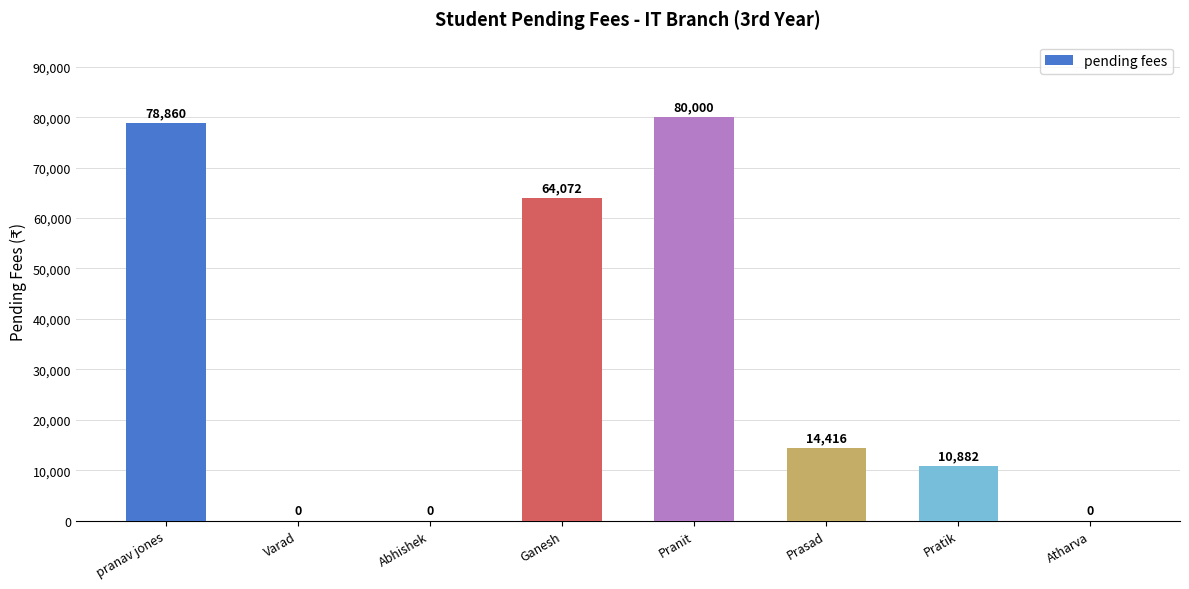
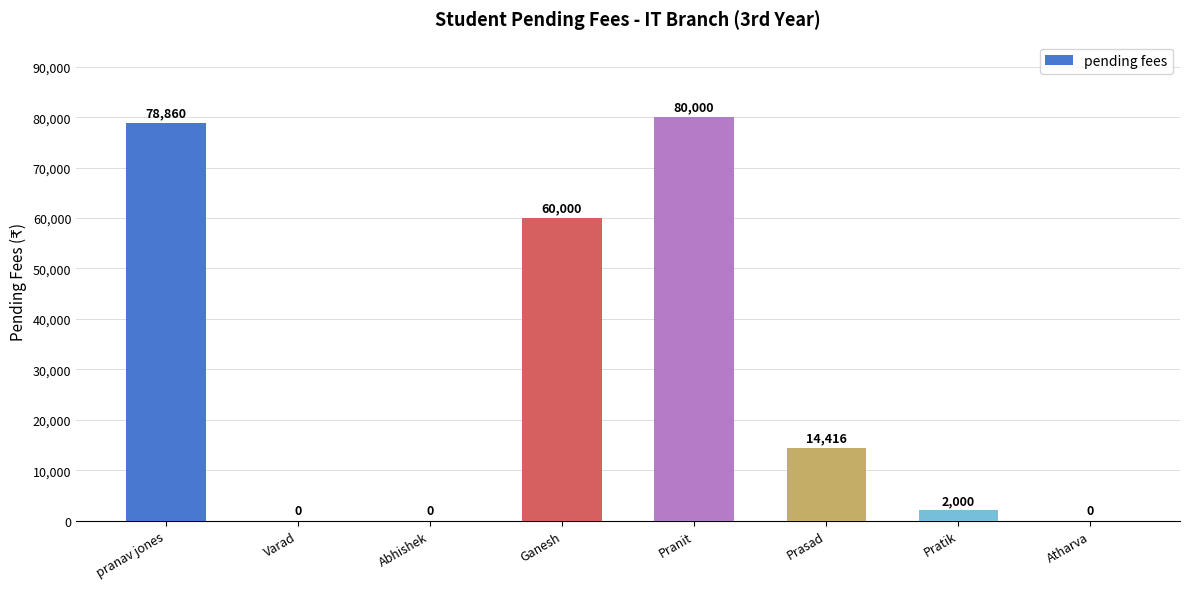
Ganesh: 64,072 -> 60,000
Pratik: 10,882 -> 2,000
